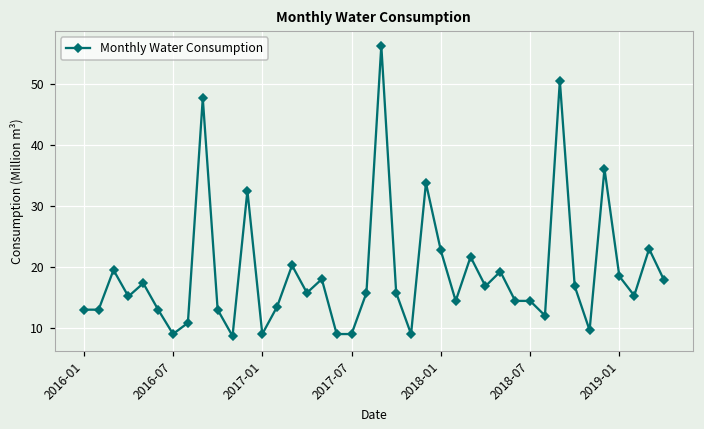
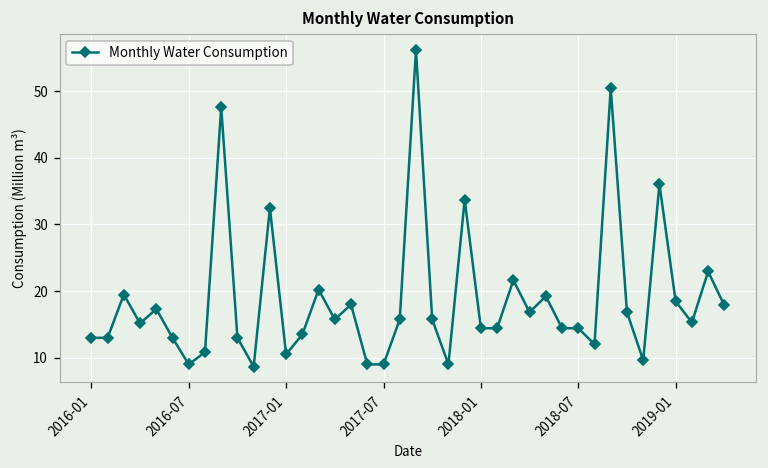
2017-01: 9 -> 11
2018-01: 23 -> 14
